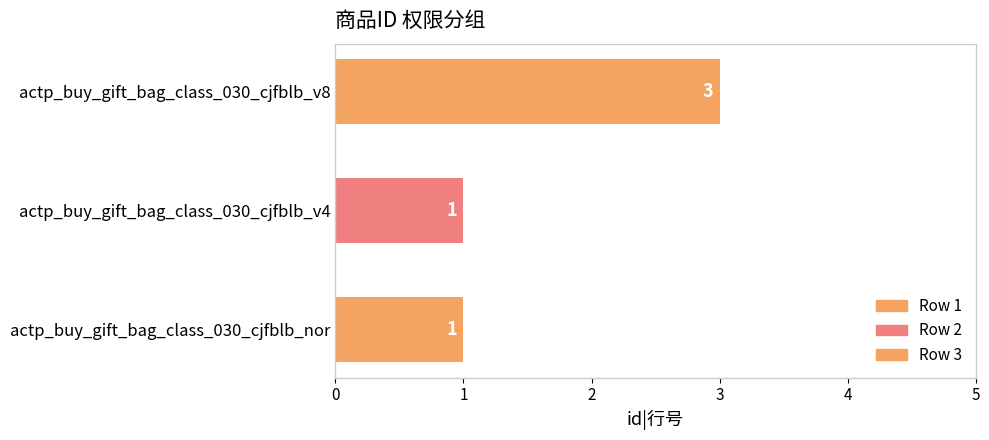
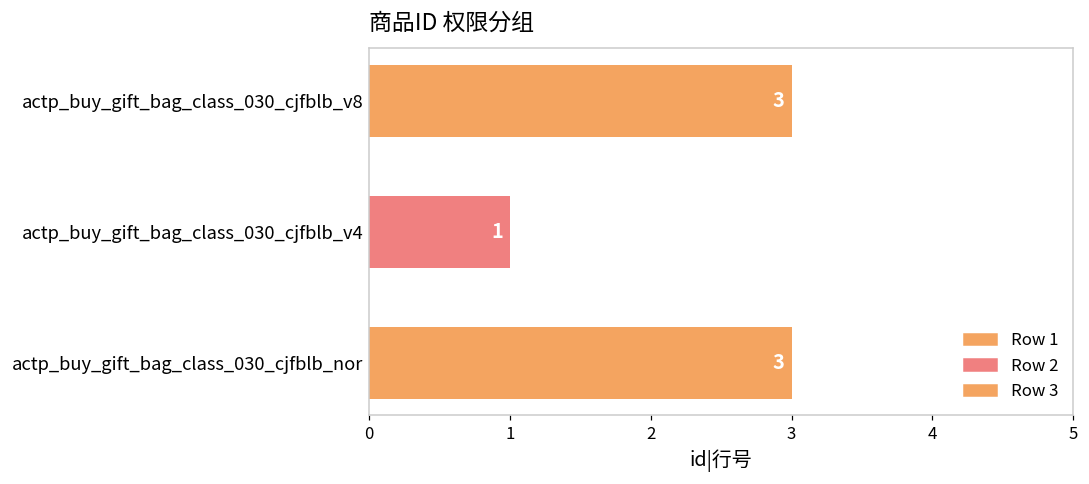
actp_buy_gift_bag_class_030_cjfblb_nor: 1 -> 3
